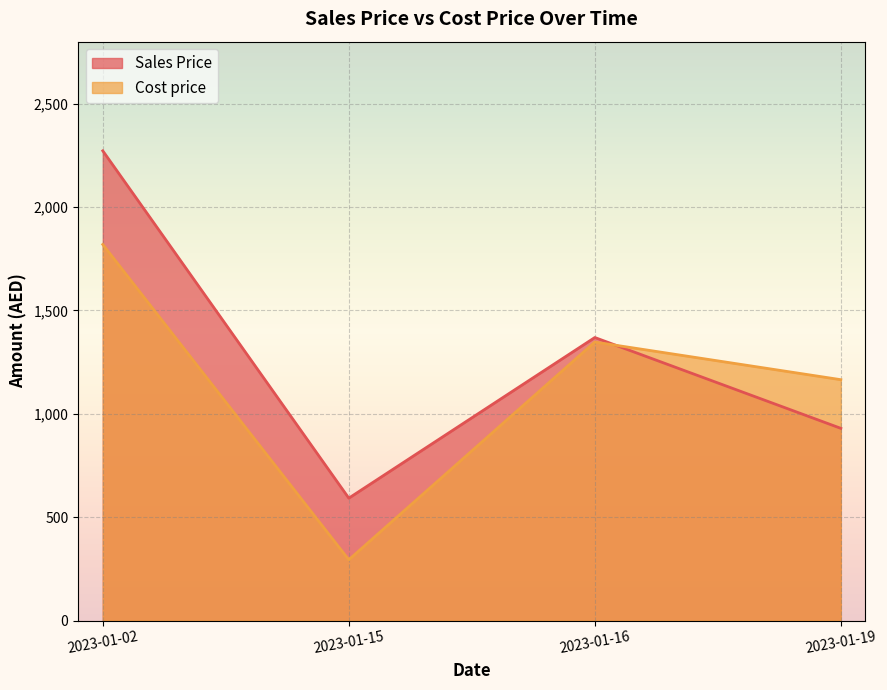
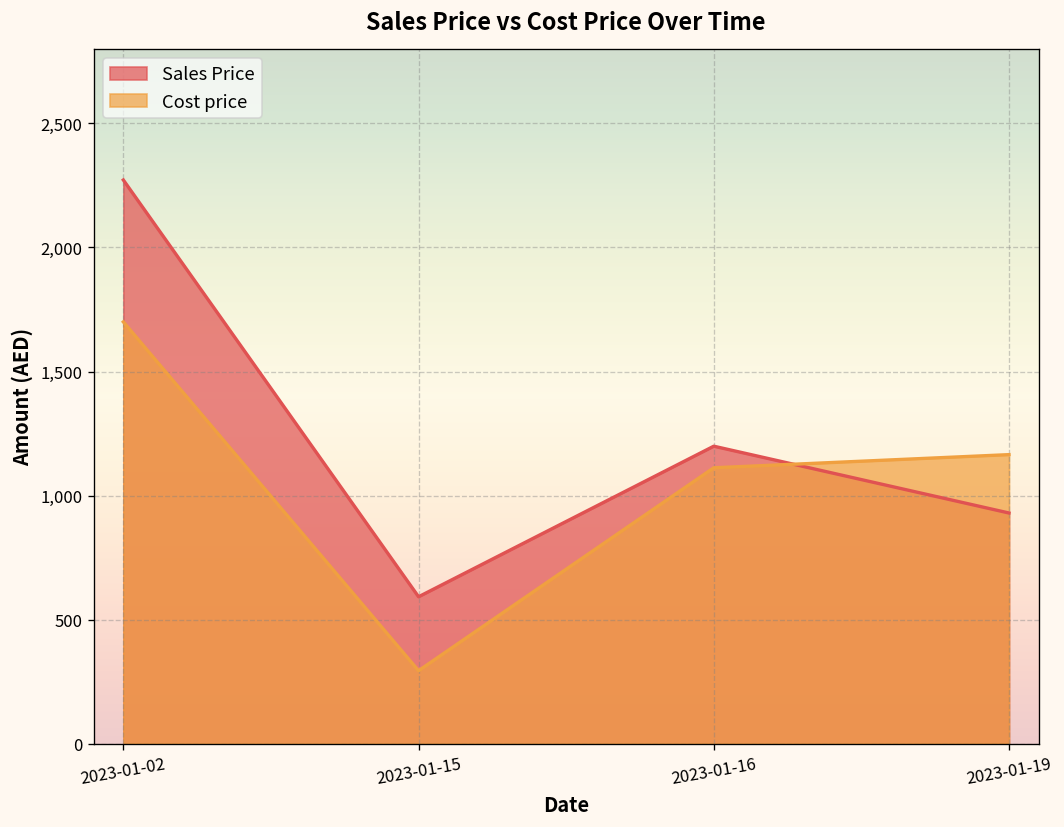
Cost price, 2023-01-02: 1,820 -> 1,700
Sales Price, 2023-01-16: 1,370 -> 1,200
Cost price, 2023-01-16: 1,350 -> 1,110
